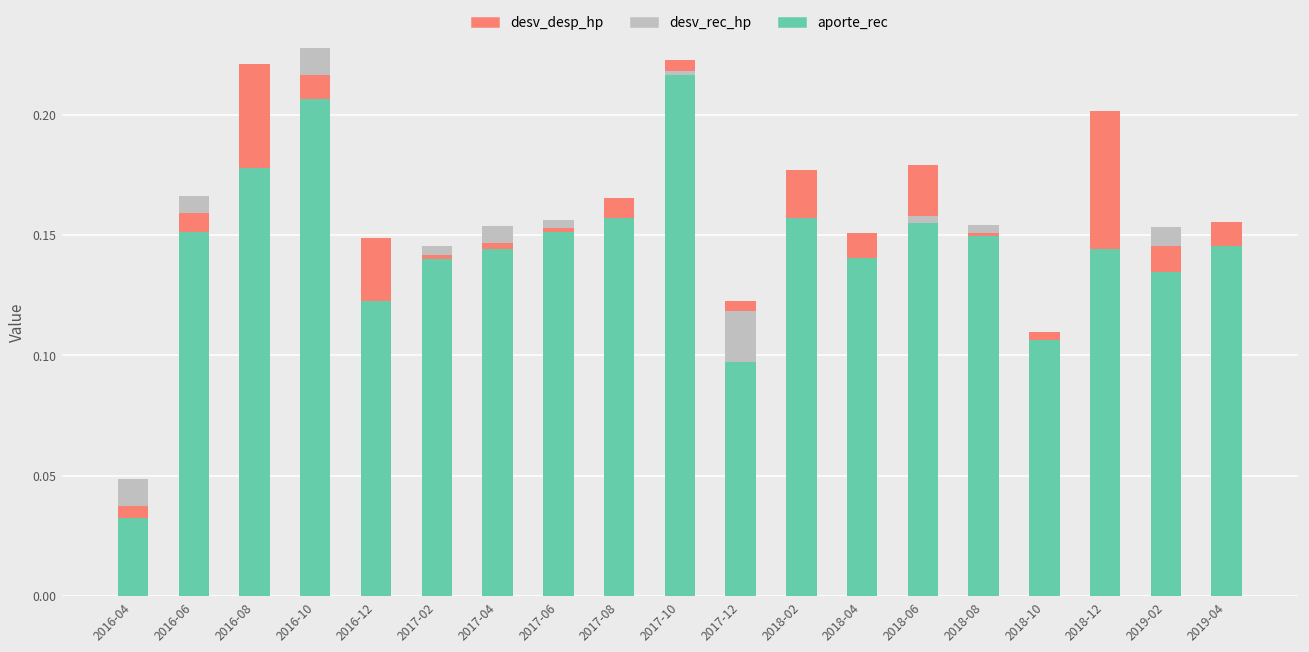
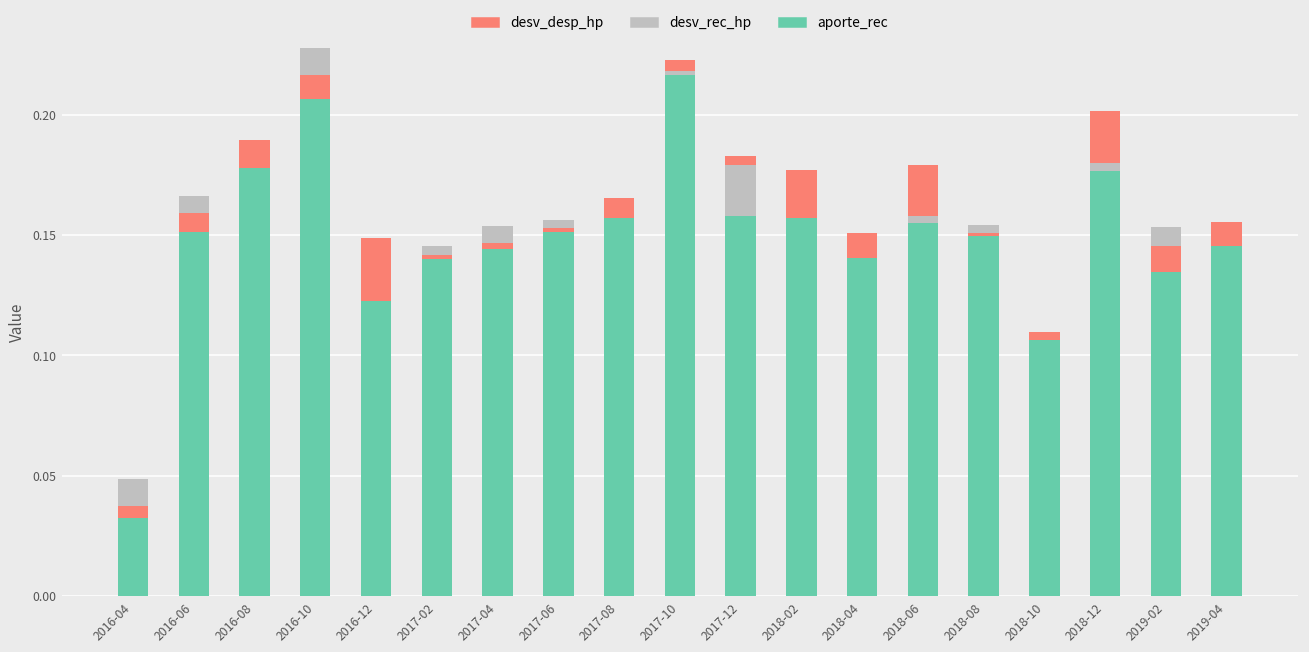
desv_desp_hp, 2016-08: 0.043 -> 0.012
aporte_rec, 2017-12: 0.097 -> 0.158
desv_desp_hp, 2018-12: -0.057 -> -0.022
